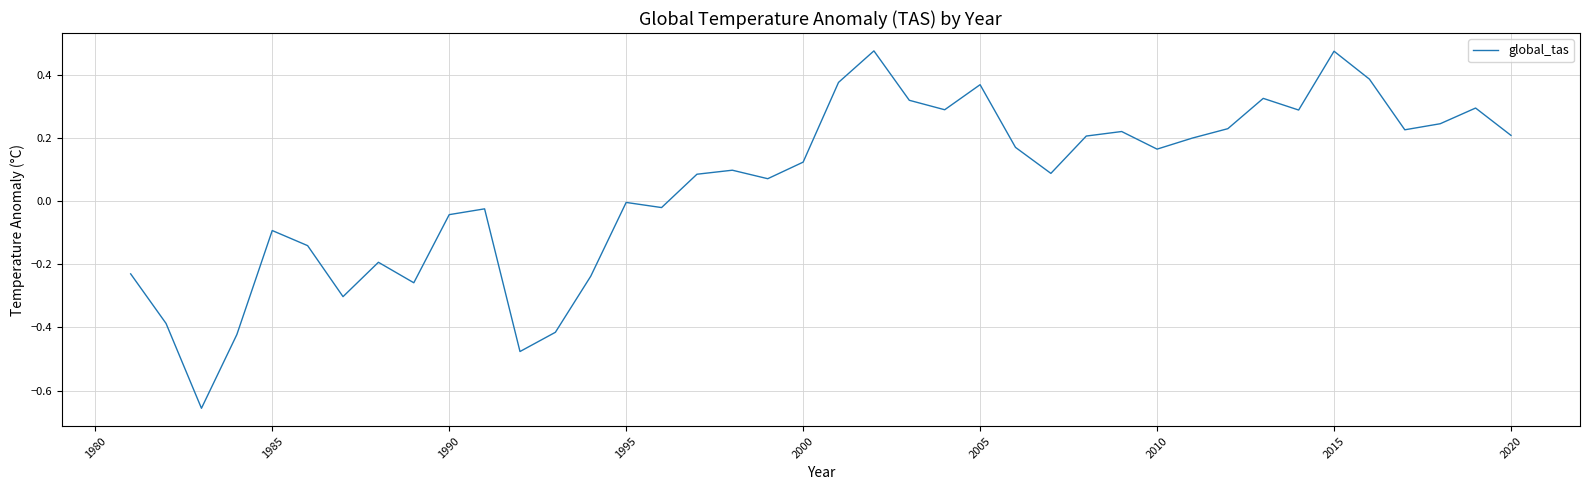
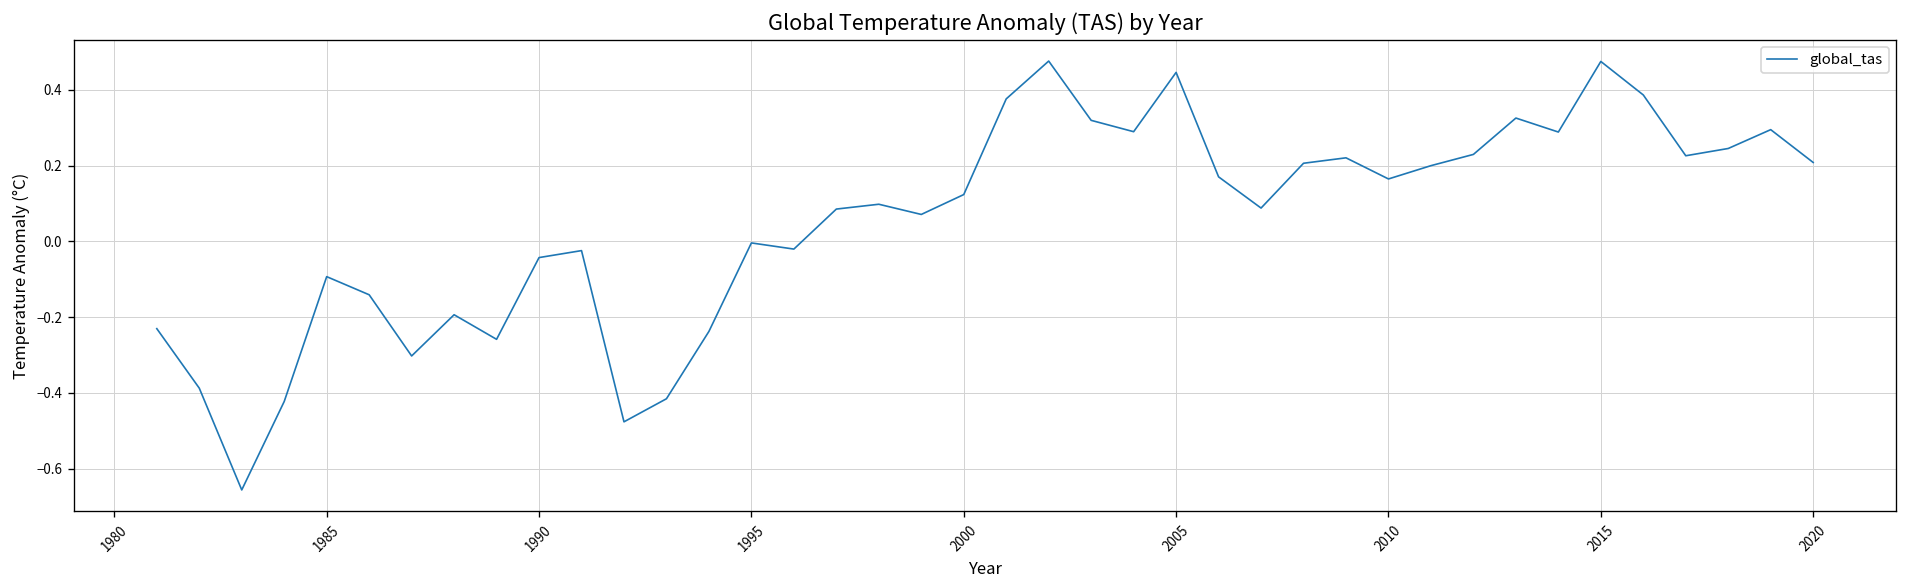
2005: 0.37 -> 0.45
